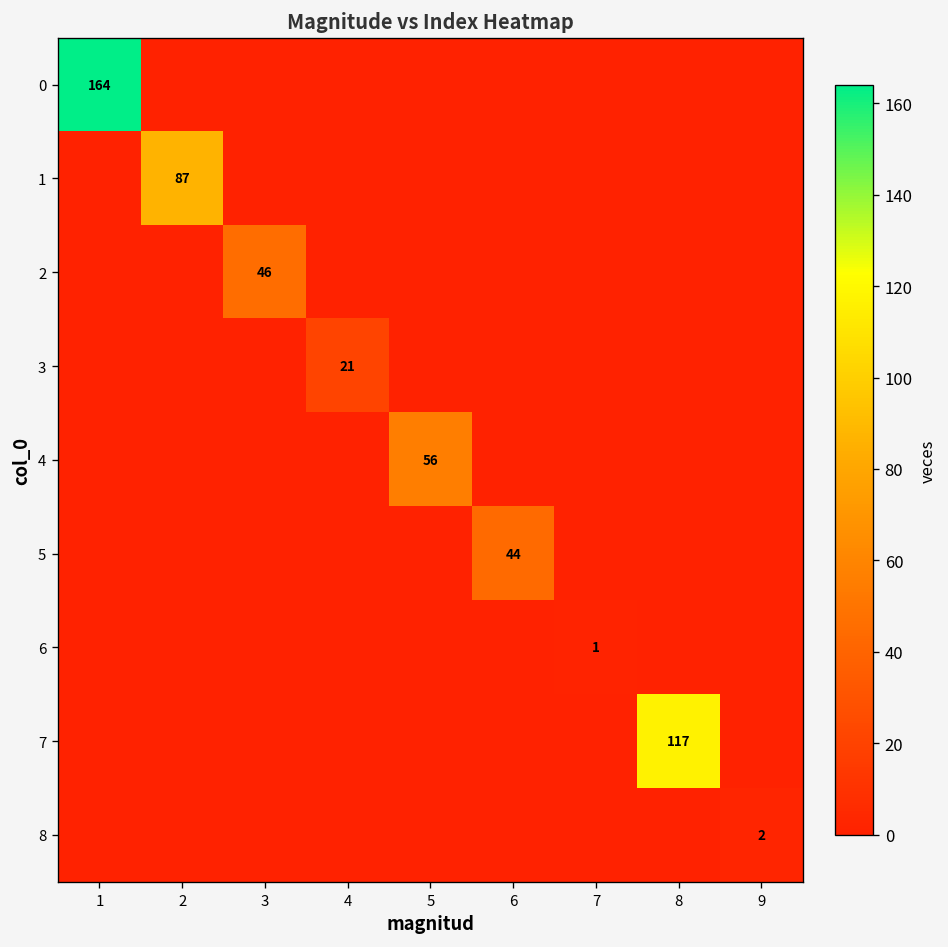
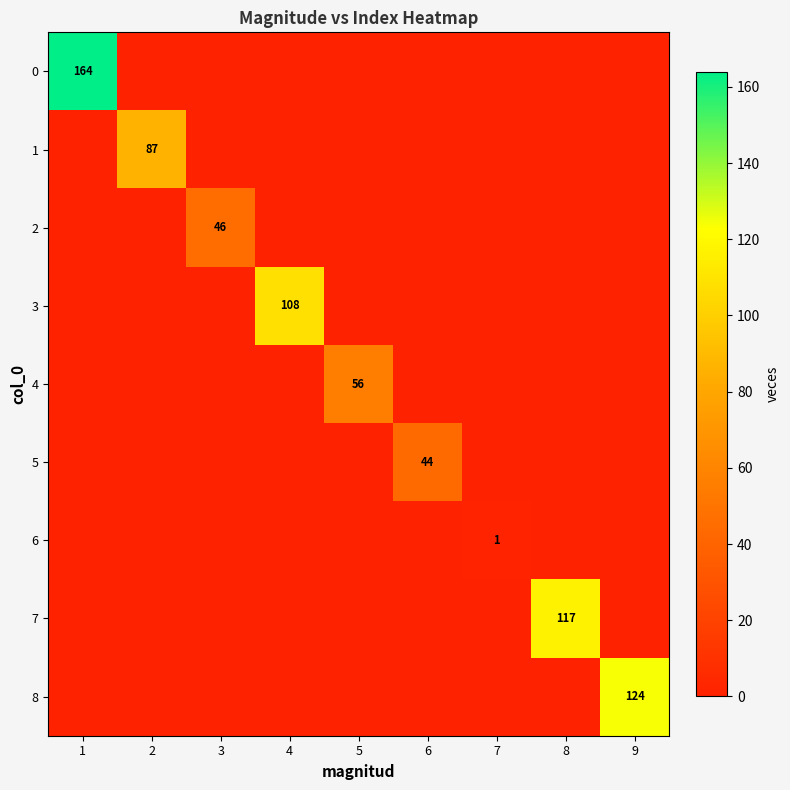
3, 4: 21 -> 108
8, 9: 2 -> 124
